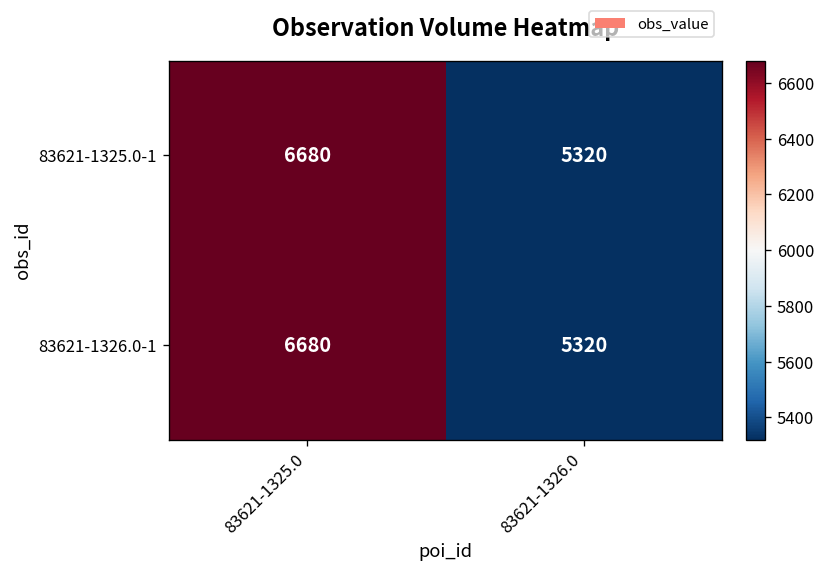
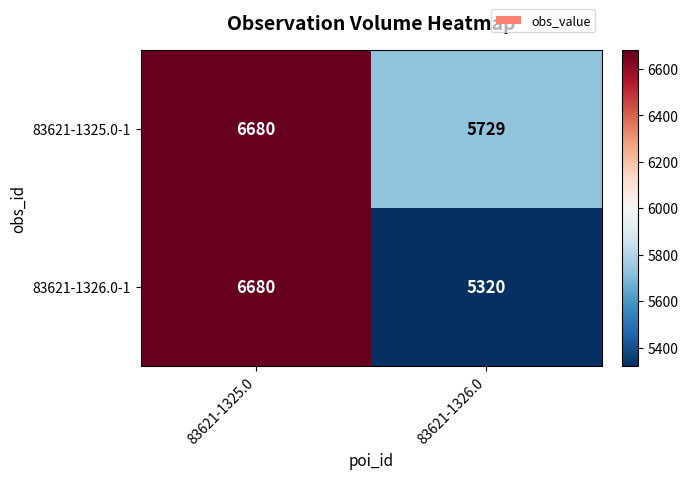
83621-1325.0-1, 83621-1326.0: 5320 -> 5729
